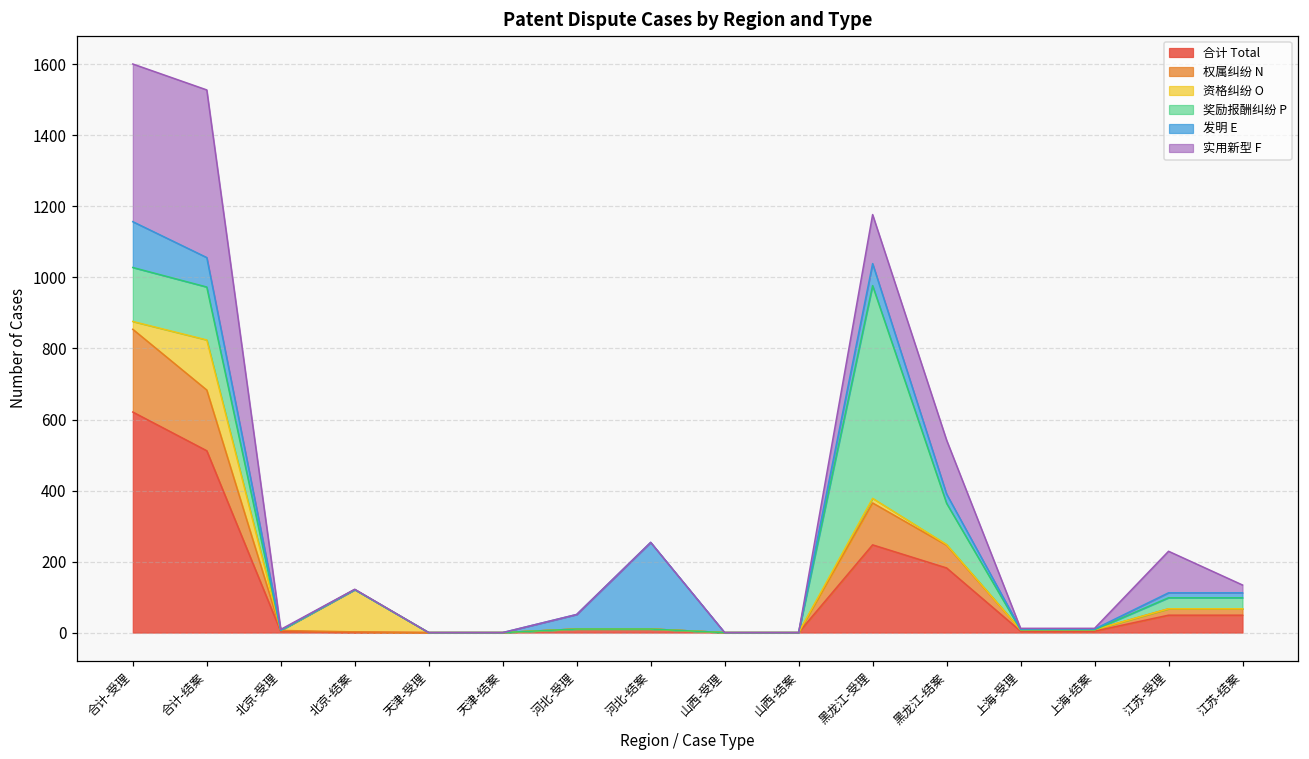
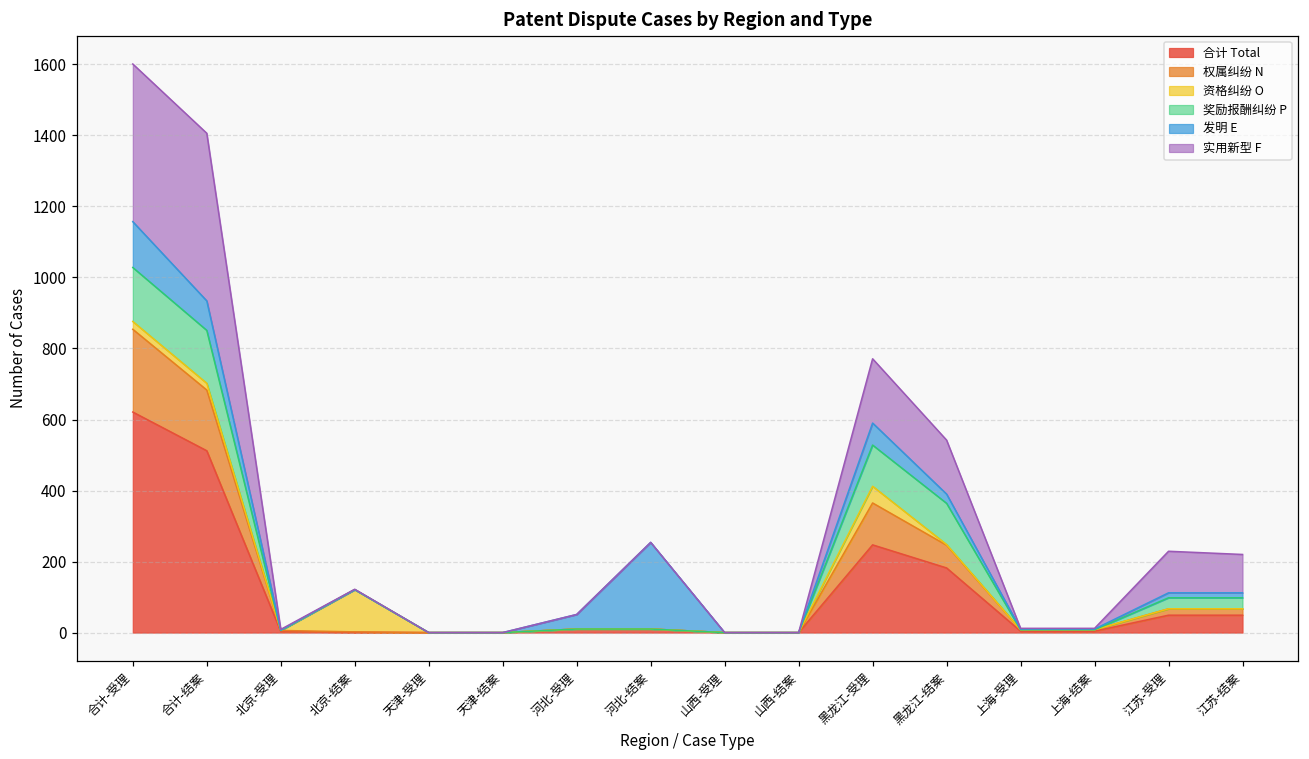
资格纠纷 O, 合计-结案: 140 -> 20
资格纠纷 O, 黑龙江-受理: 10 -> 50
奖励报酬纠纷 P, 黑龙江-受理: 600 -> 120
实用新型 F, 黑龙江-受理: 140 -> 180
实用新型 F, 江苏-结案: 20 -> 110
